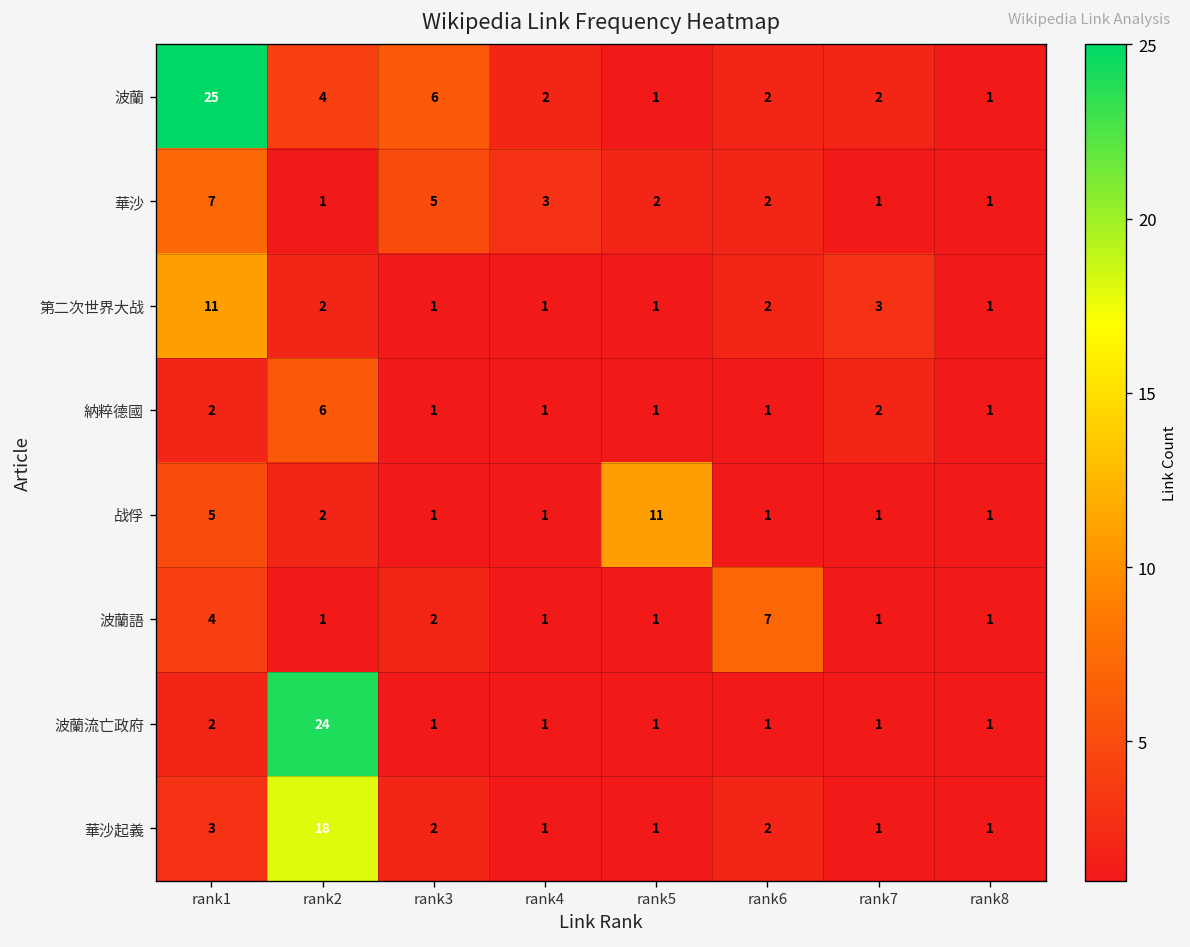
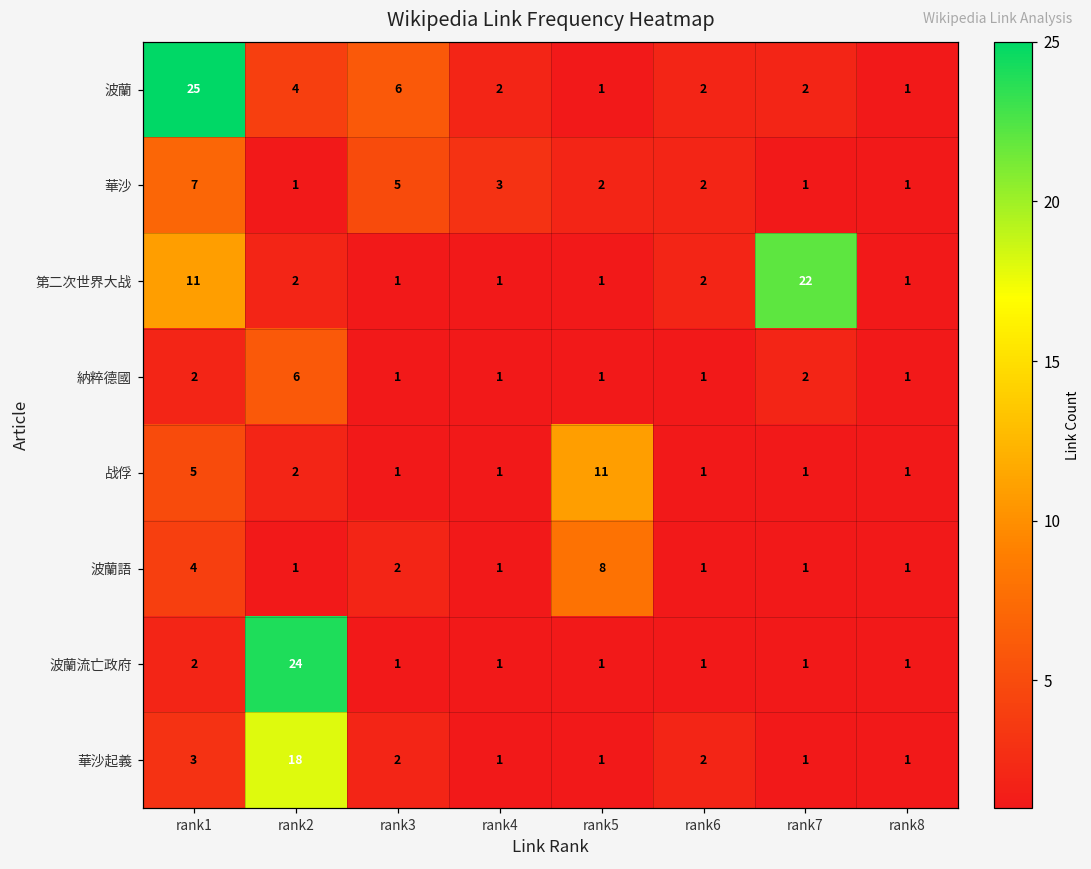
第二次世界大战, rank7: 3 -> 22
波蘭語, rank5: 1 -> 8
波蘭語, rank6: 7 -> 1
